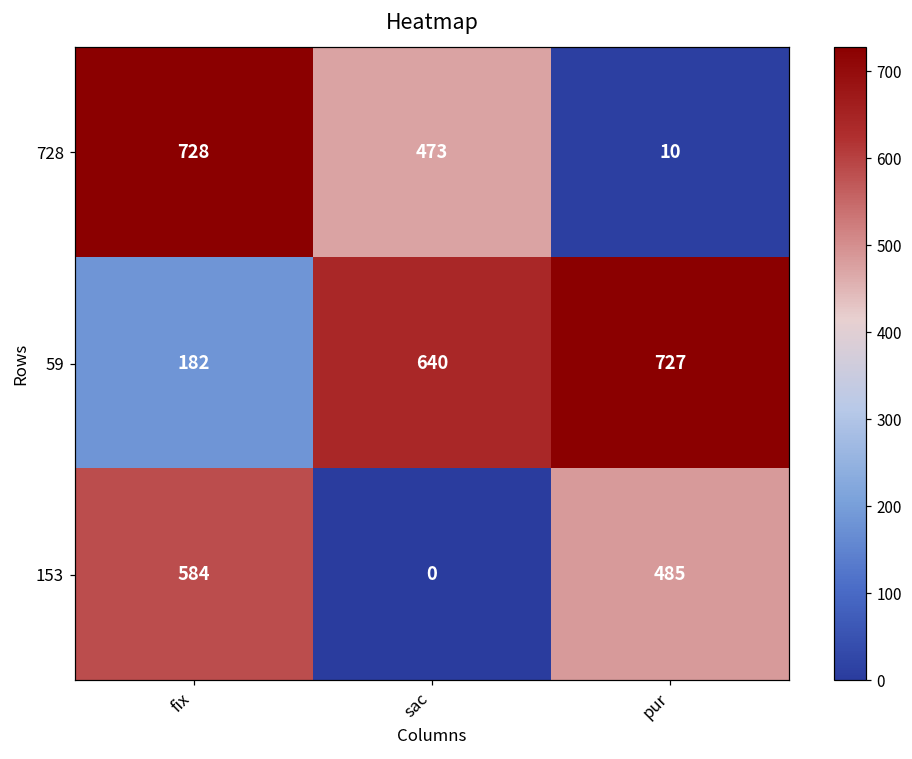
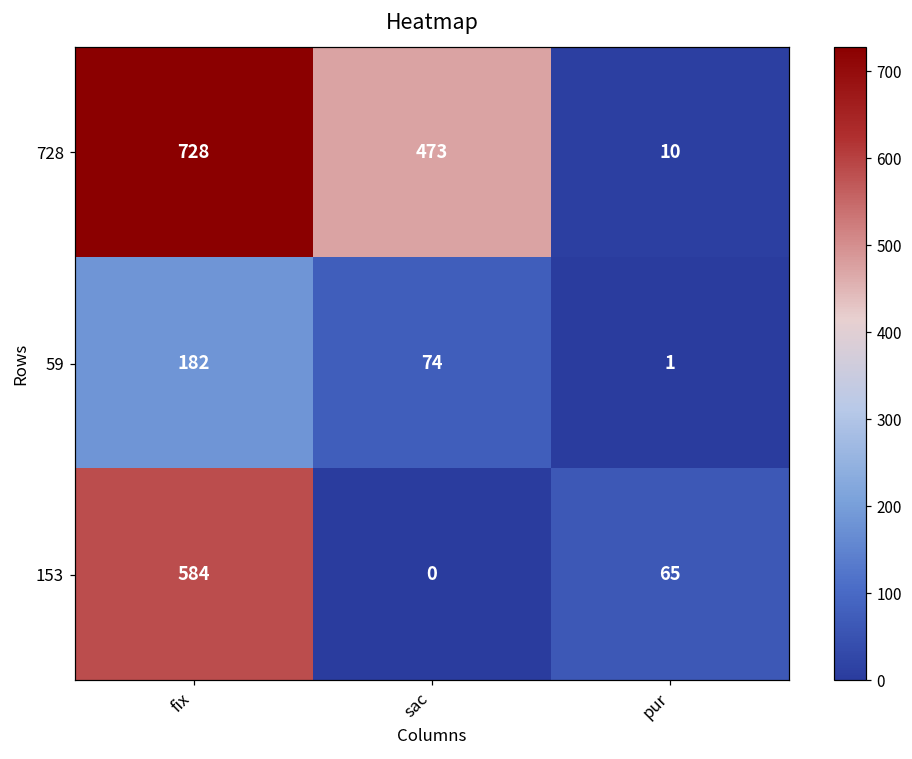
59, sac: 640 -> 74
59, pur: 727 -> 1
153, pur: 485 -> 65
